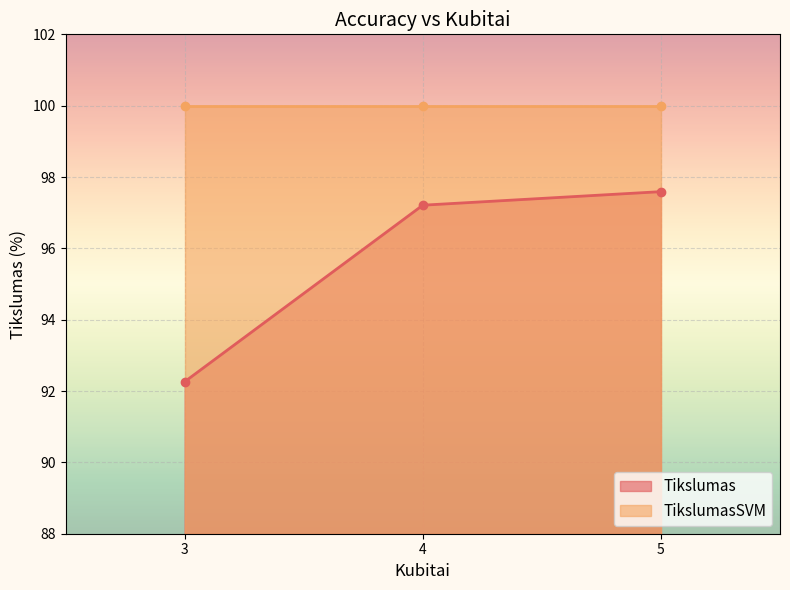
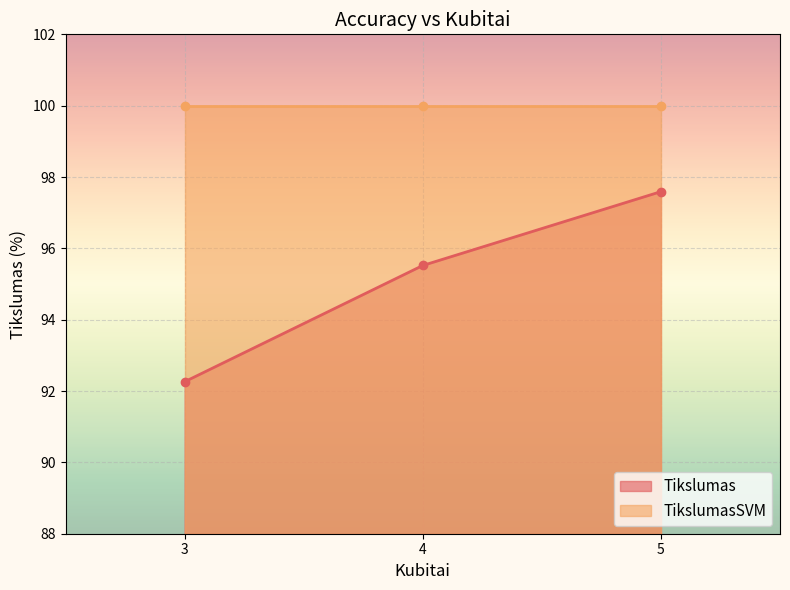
Tikslumas, 4: 97.2 -> 95.5
